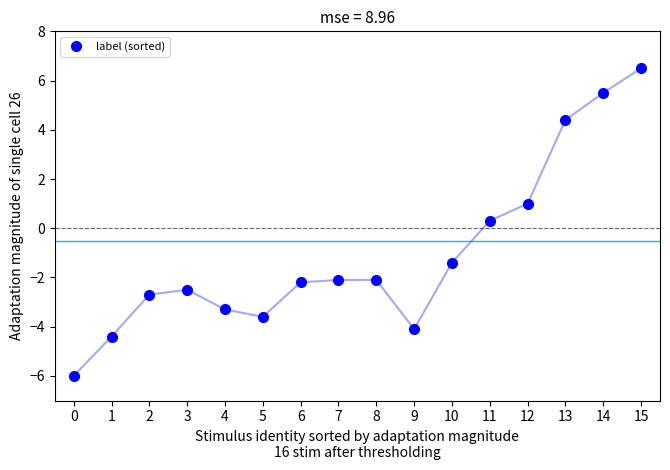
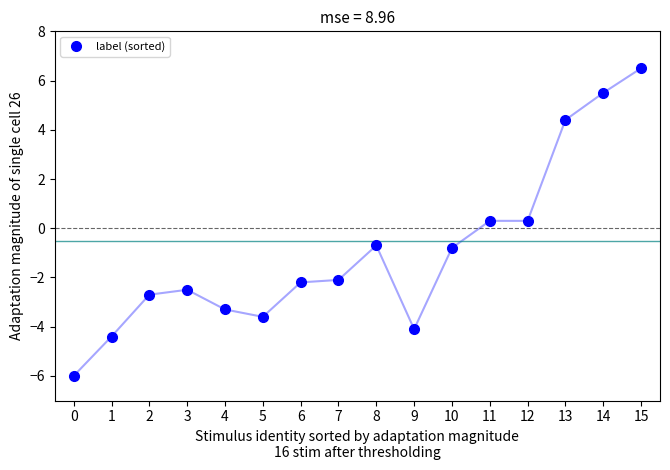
8: -2.1 -> -0.7
10: -1.4 -> -0.8
12: 1.0 -> 0.3
